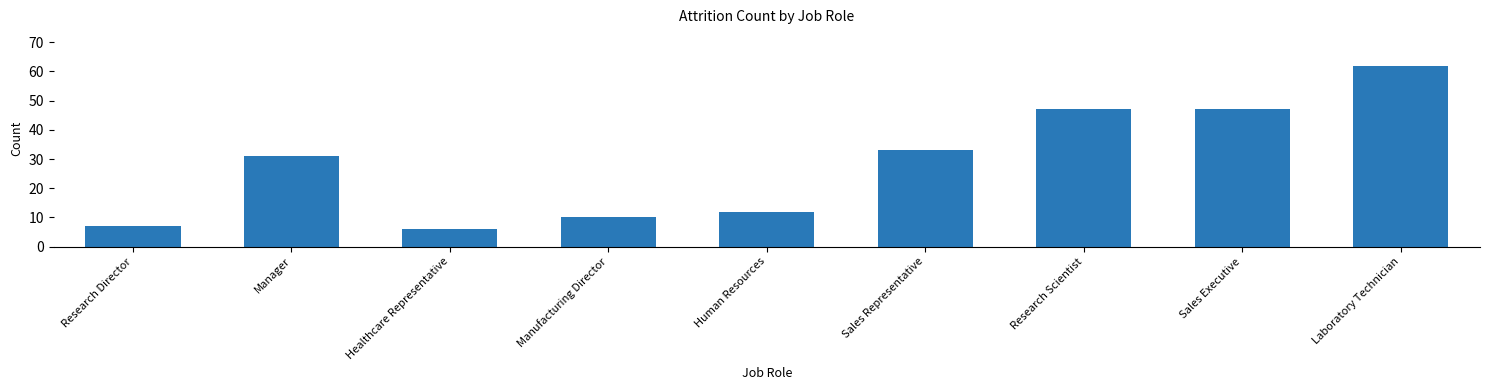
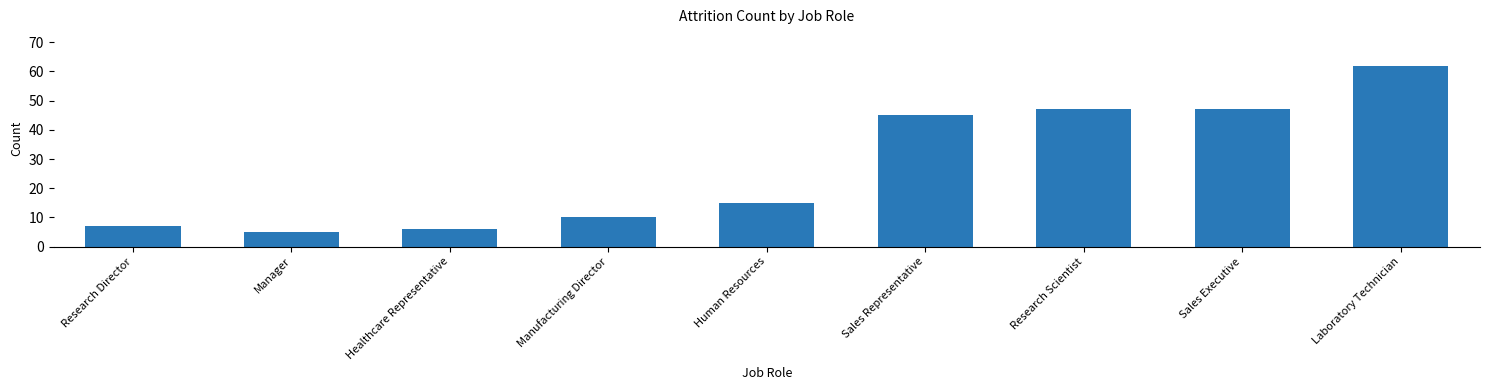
Manager: 31 -> 5
Human Resources: 12 -> 15
Sales Representative: 33 -> 45
